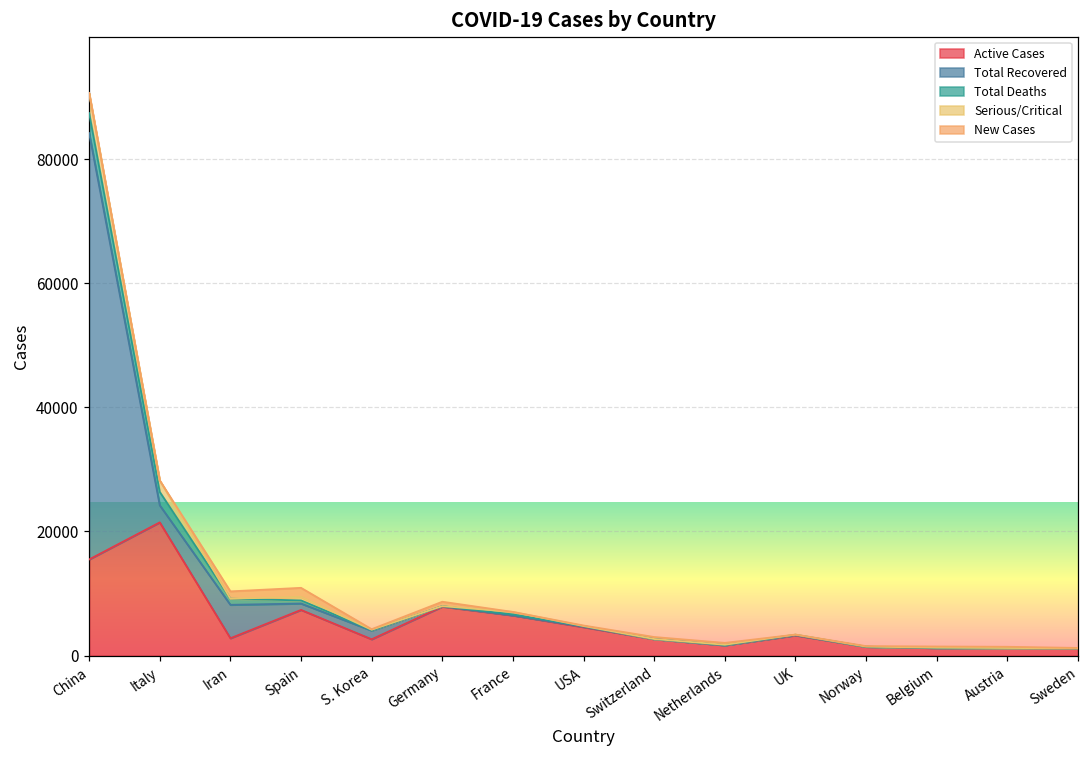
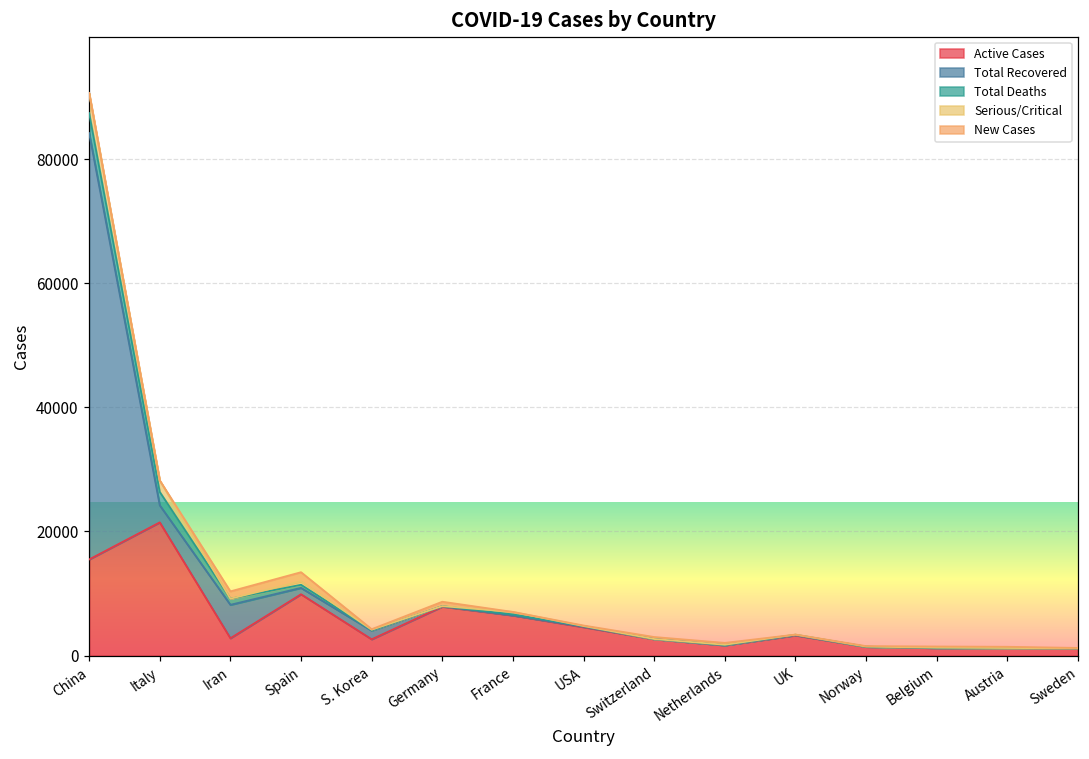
Active Cases, Spain: 7000 -> 10000
